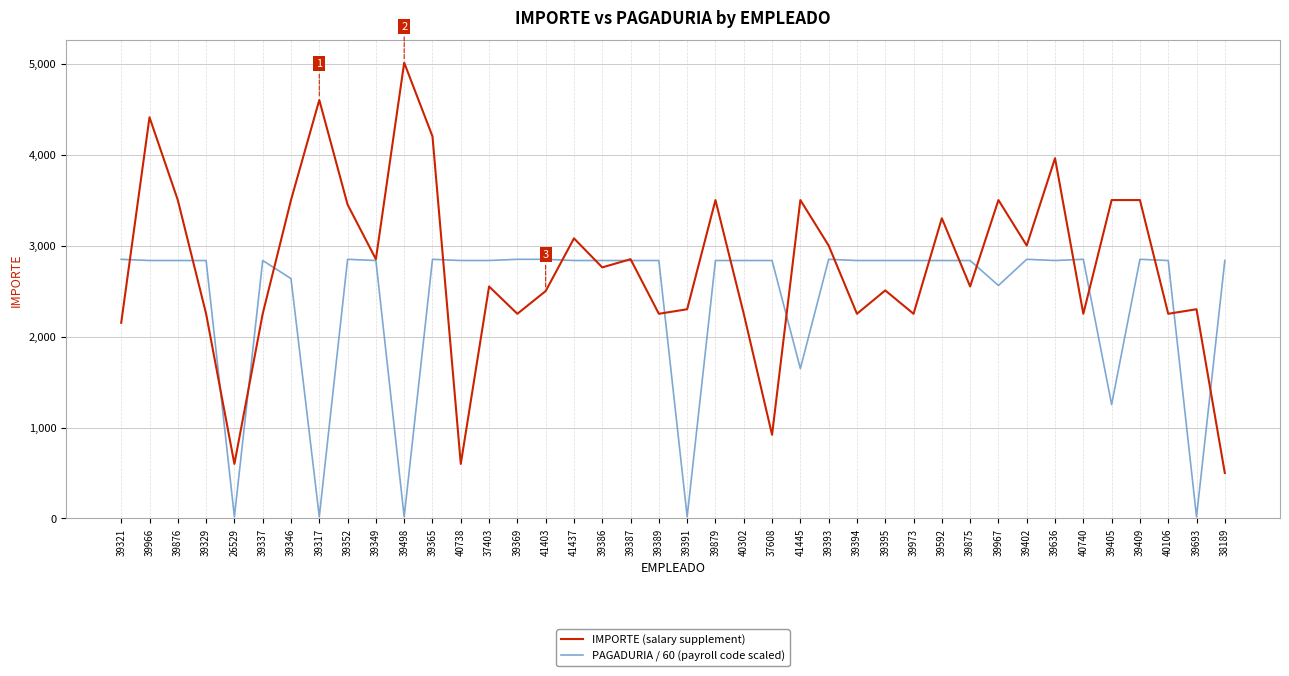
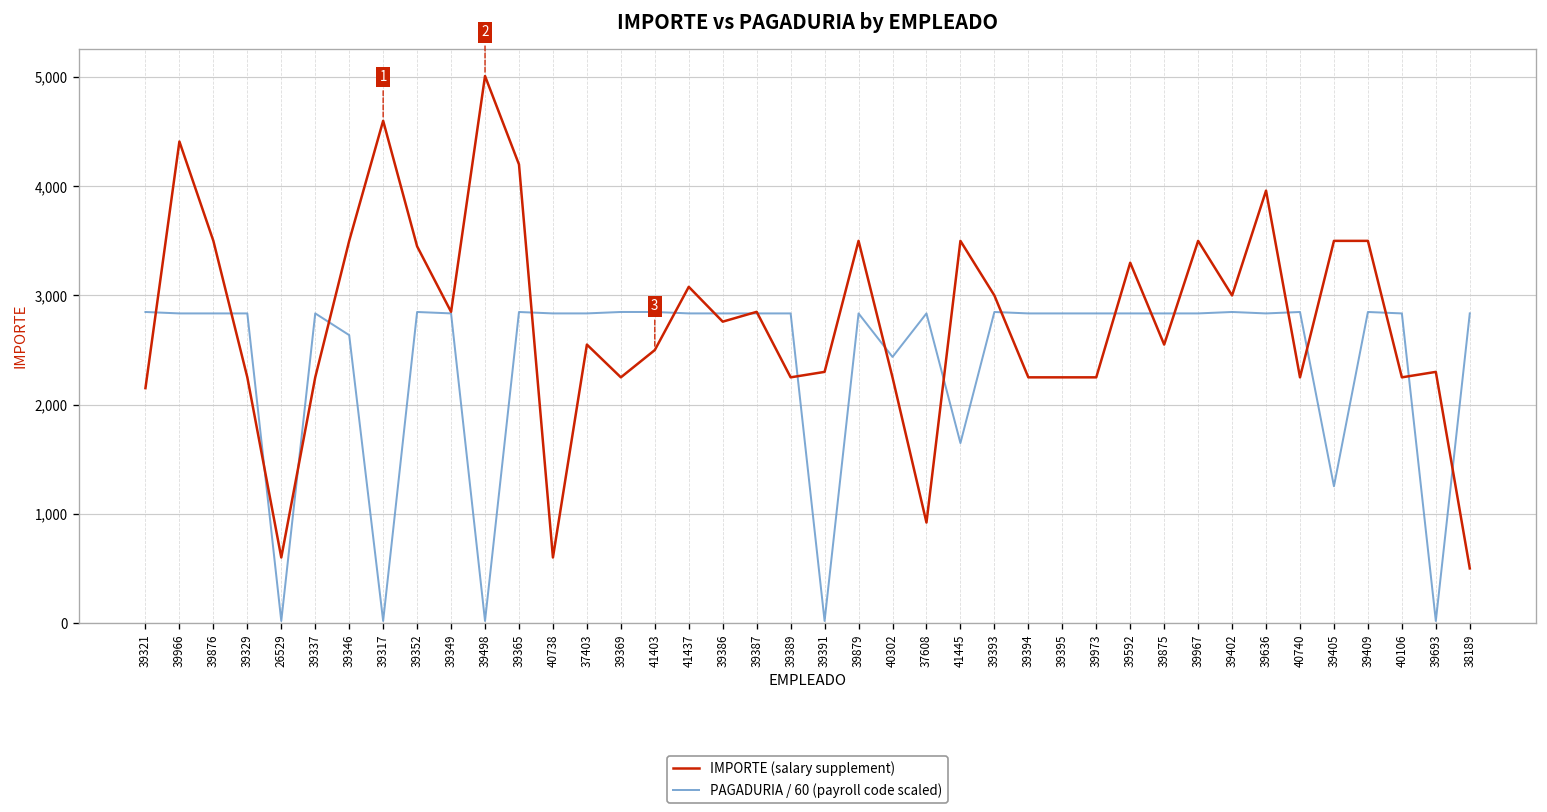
PAGADURIA / 60 (payroll code scaled), 40302: 2,800 -> 2,400
IMPORTE (salary supplement), 39395: 2,500 -> 2,300
PAGADURIA / 60 (payroll code scaled), 39967: 2,600 -> 2,800
